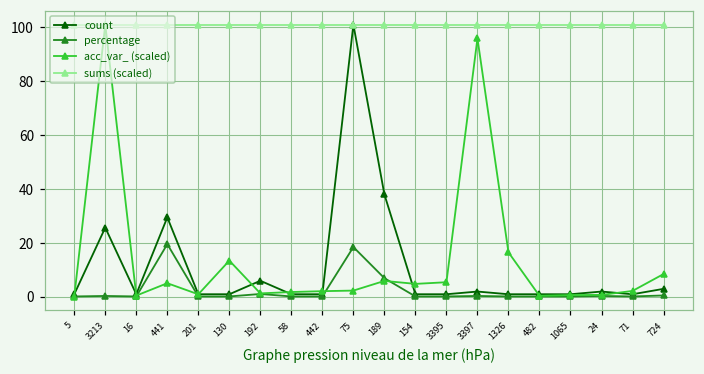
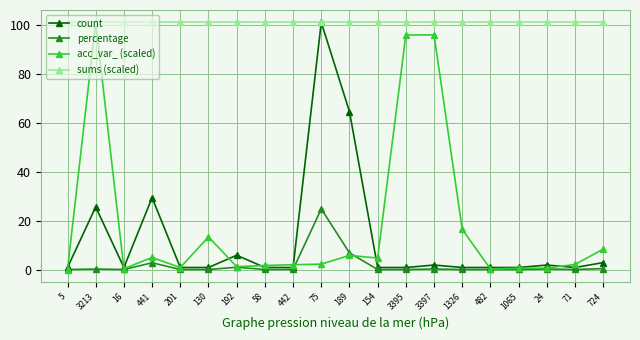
percentage, 441: 20 -> 3
percentage, 75: 18 -> 25
count, 189: 38 -> 65
acc_var_ (scaled), 3395: 5 -> 96
